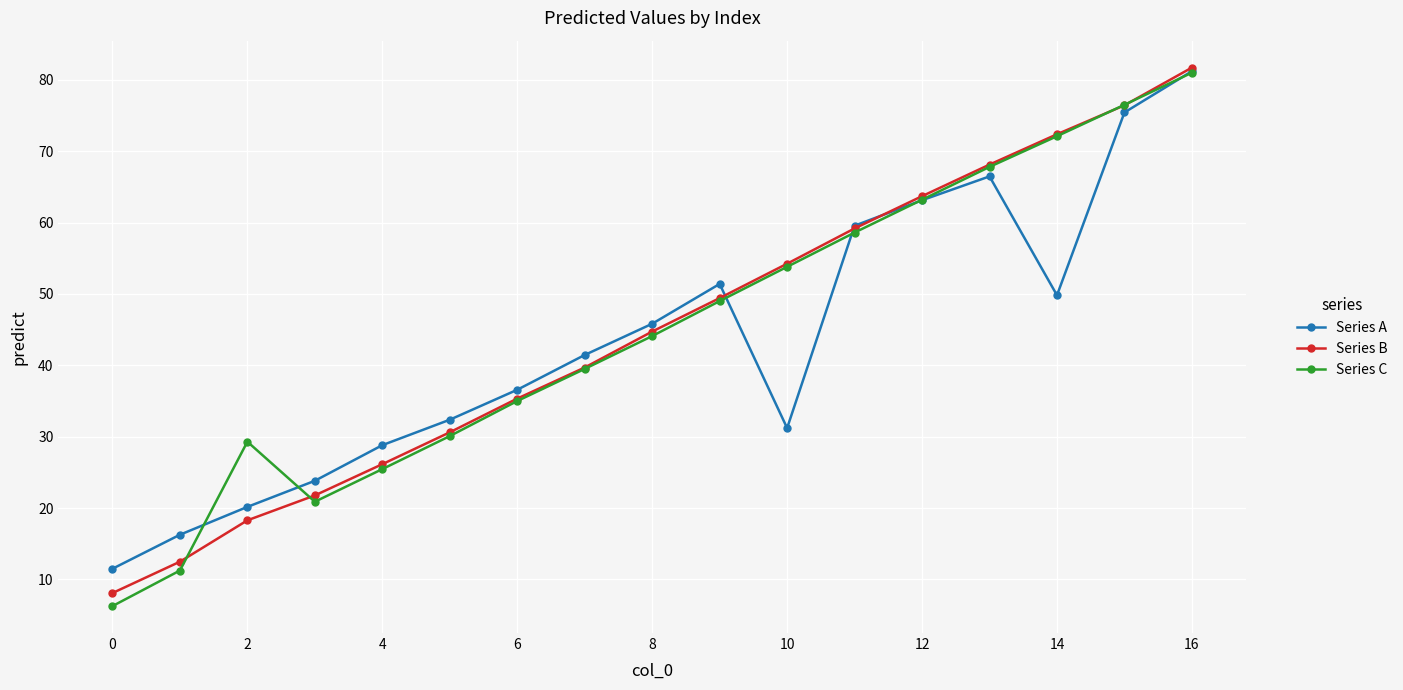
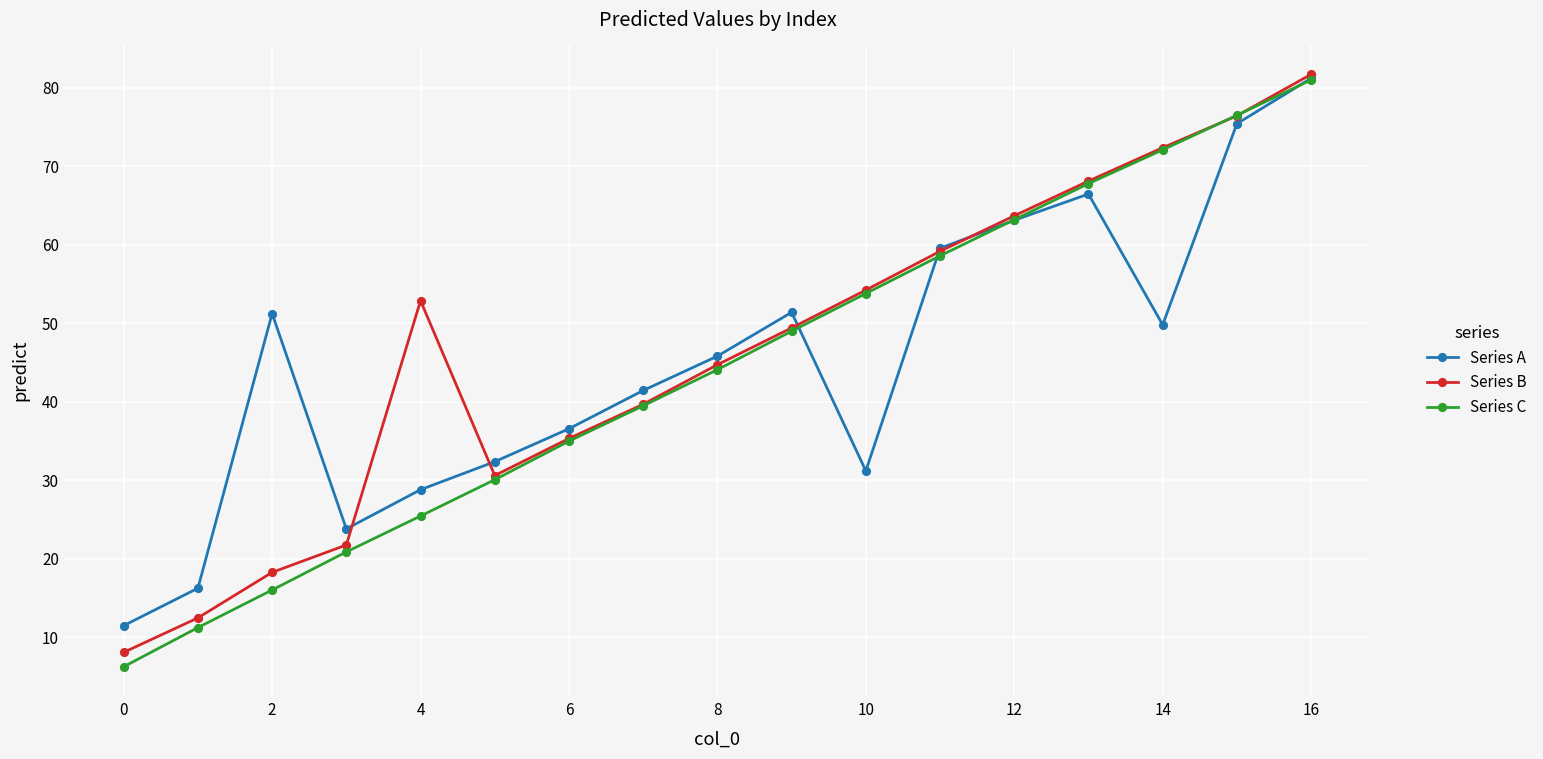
Series A, 2: 20 -> 51
Series C, 2: 29 -> 16
Series B, 4: 26 -> 53
